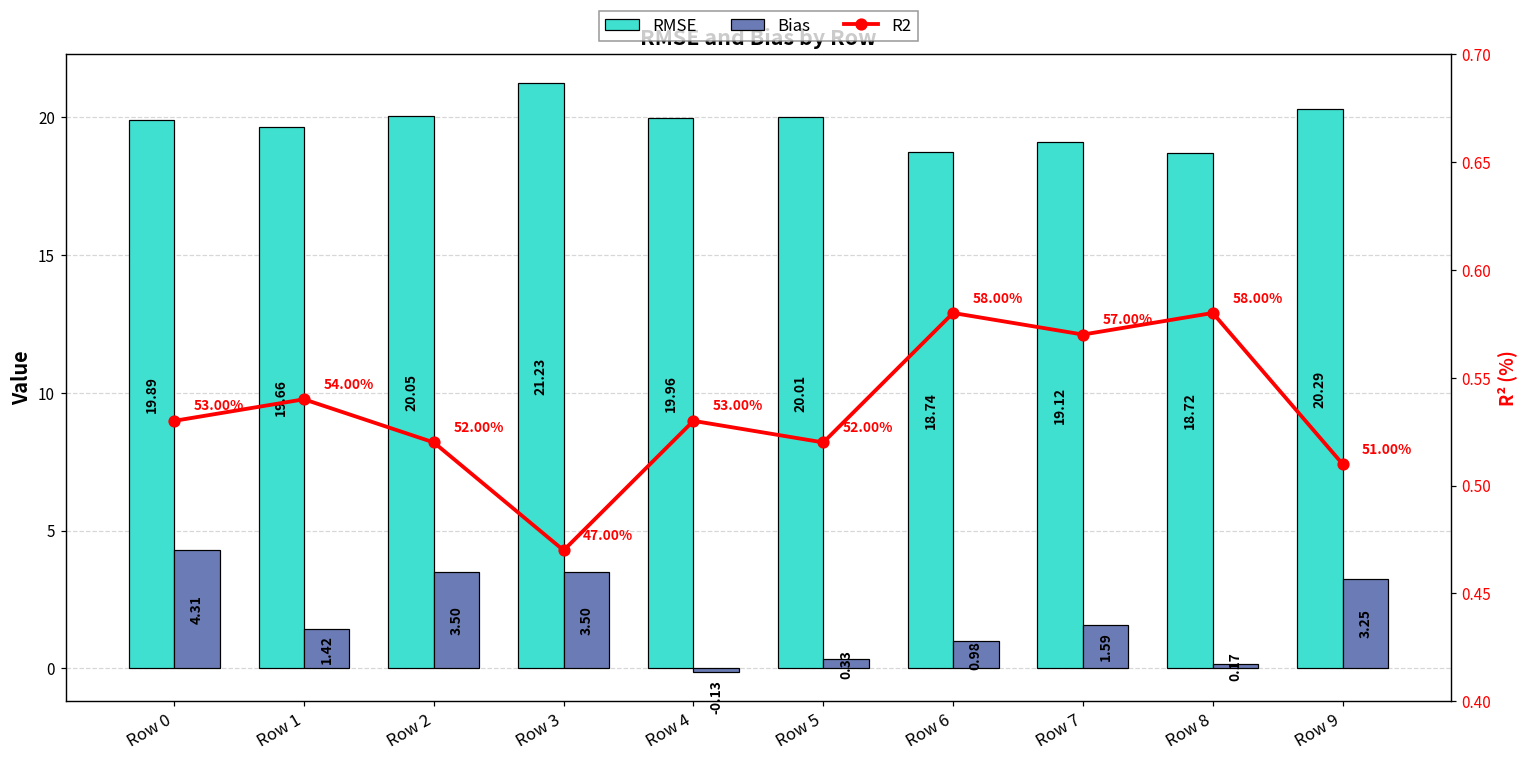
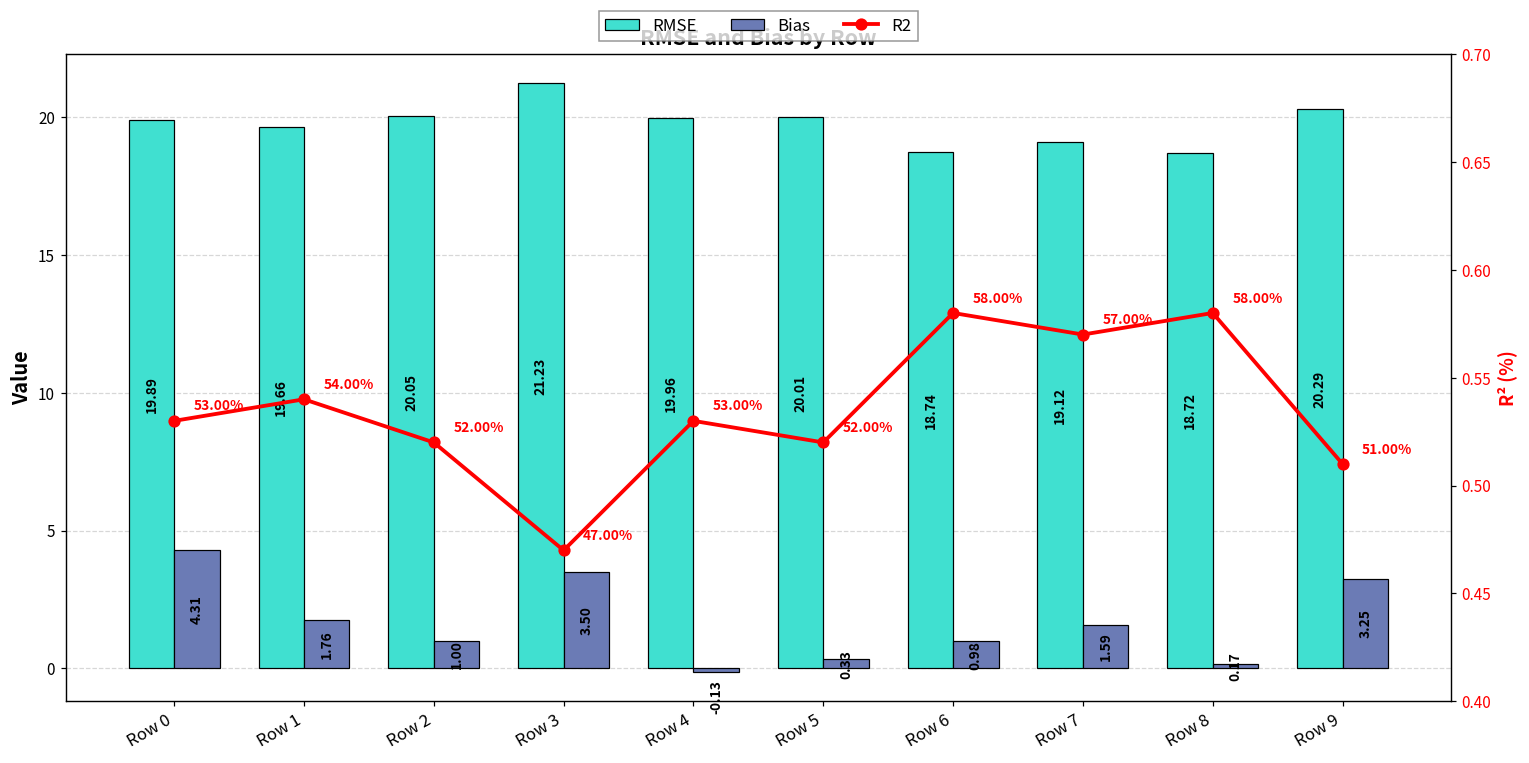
Bias, Row 1: 1.42 -> 1.76
Bias, Row 2: 3.50 -> 1.00
